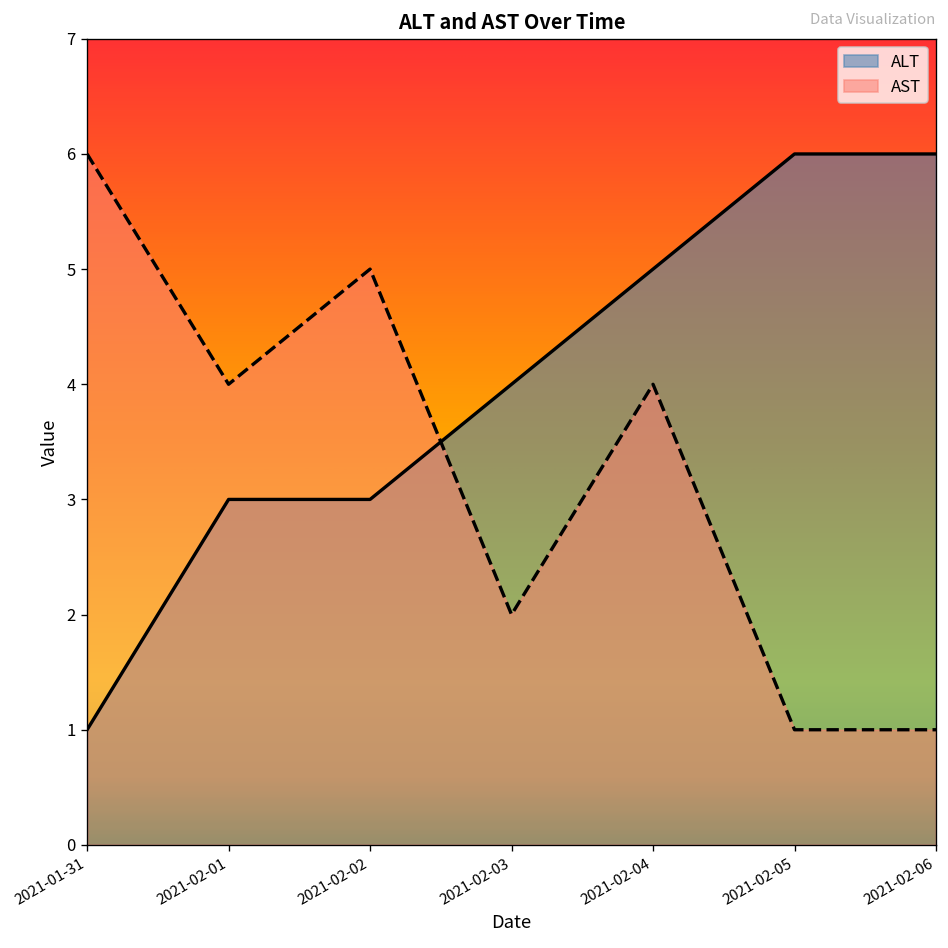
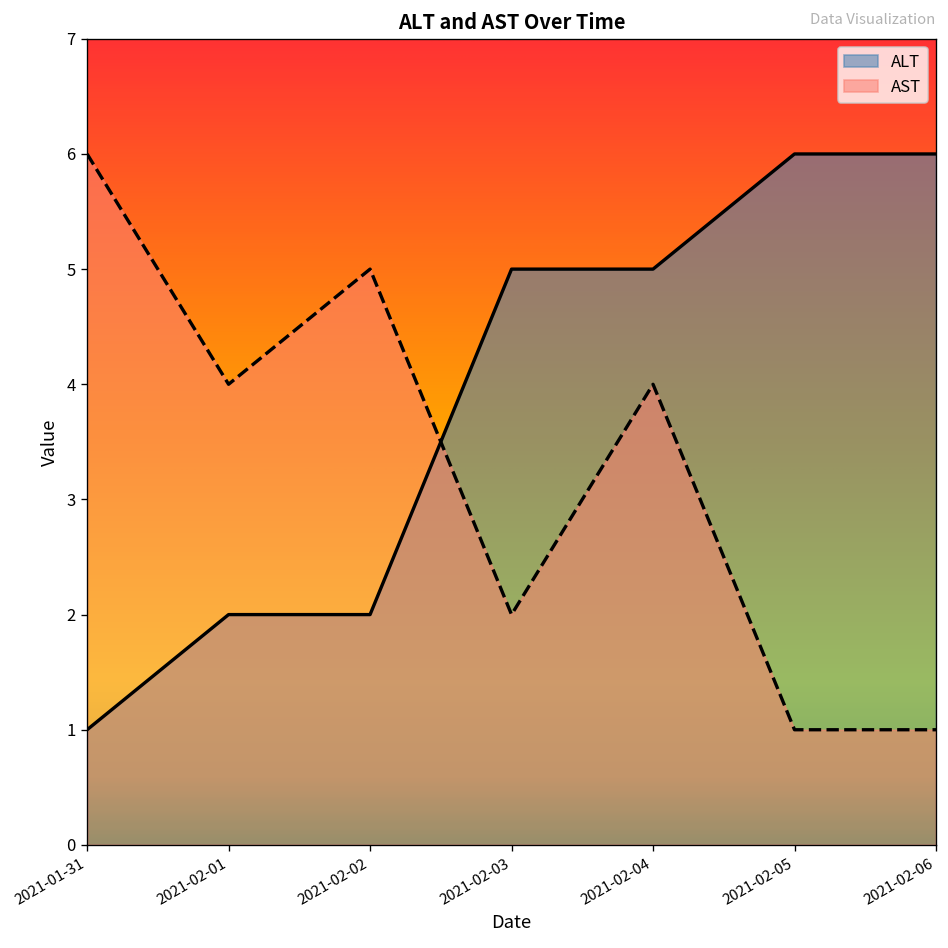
ALT, 2021-02-01: 3 -> 2
ALT, 2021-02-02: 3 -> 2
ALT, 2021-02-03: 4 -> 5
